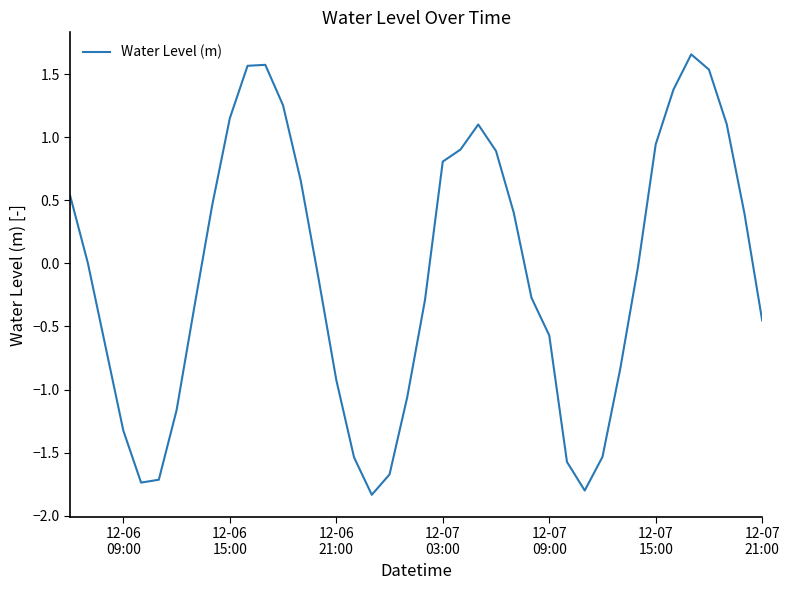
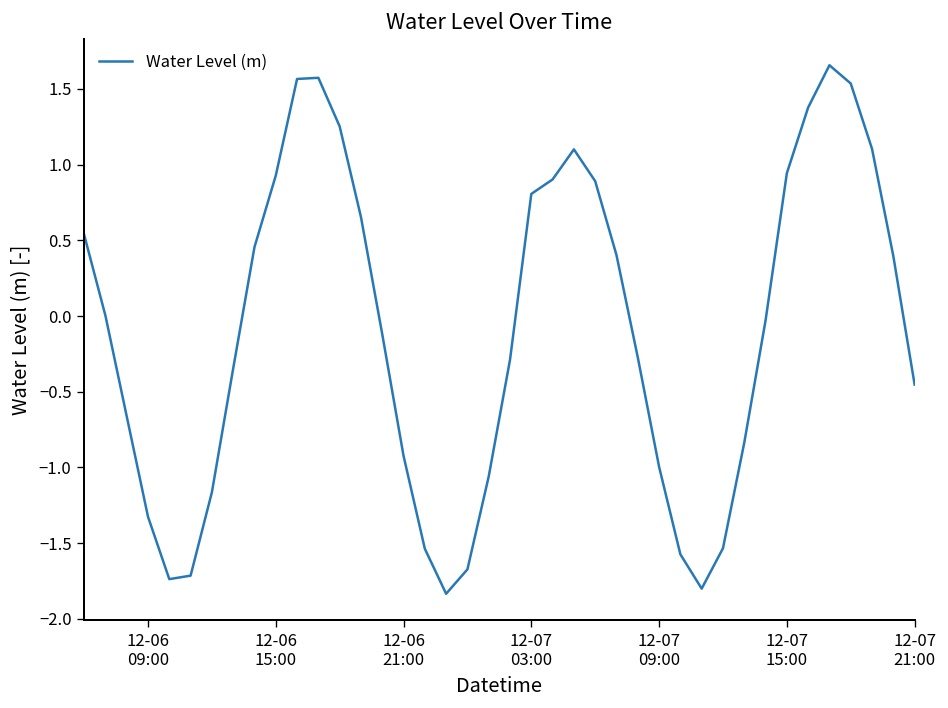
12-06 15:00: 1.15 -> 0.93
12-07 09:00: -0.57 -> -1.00
